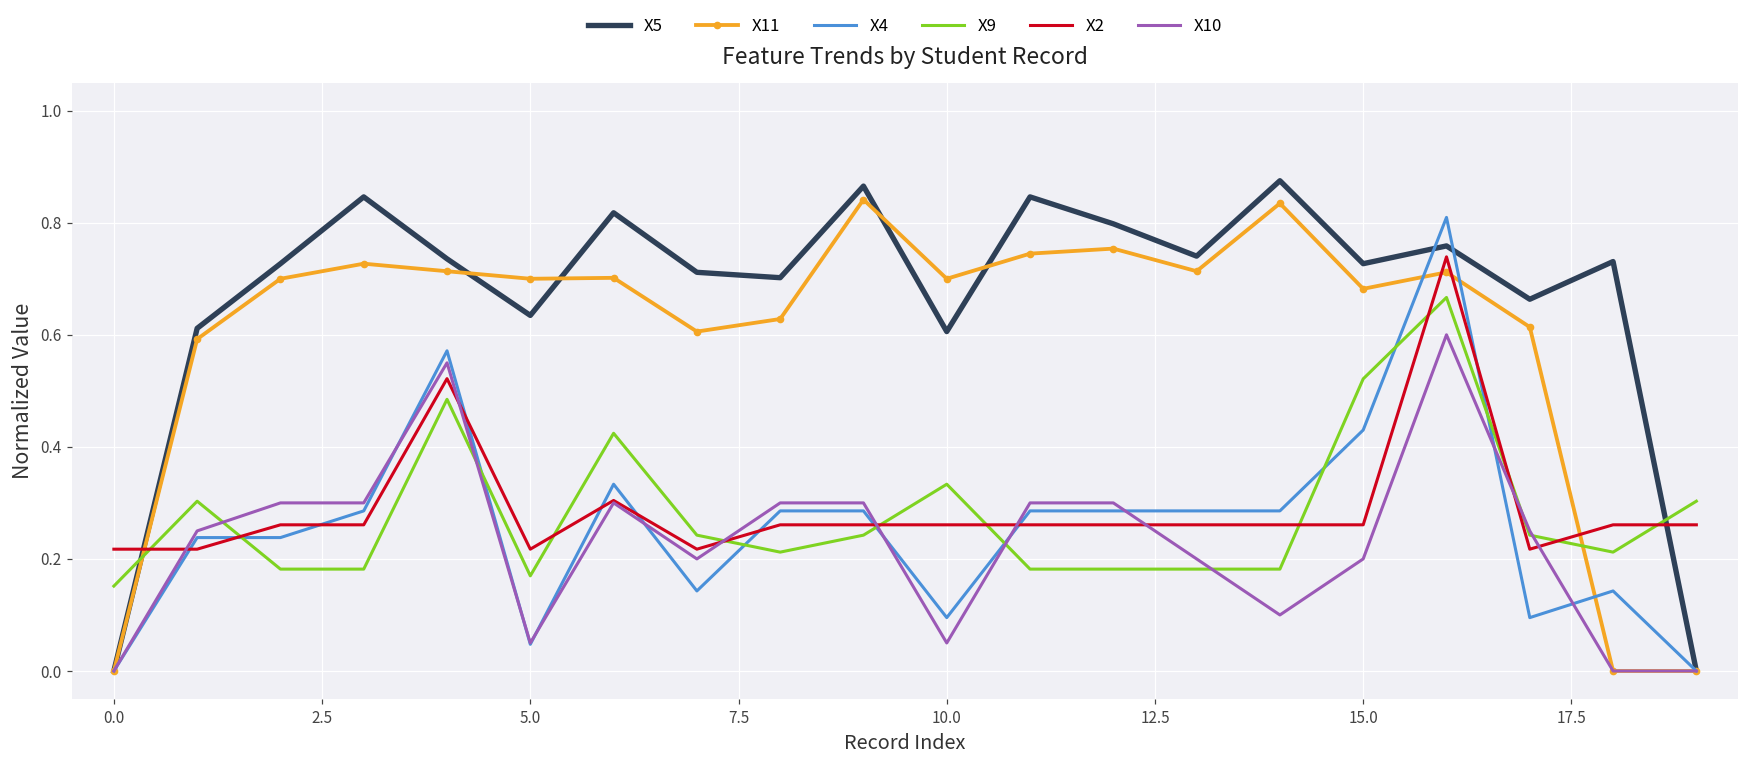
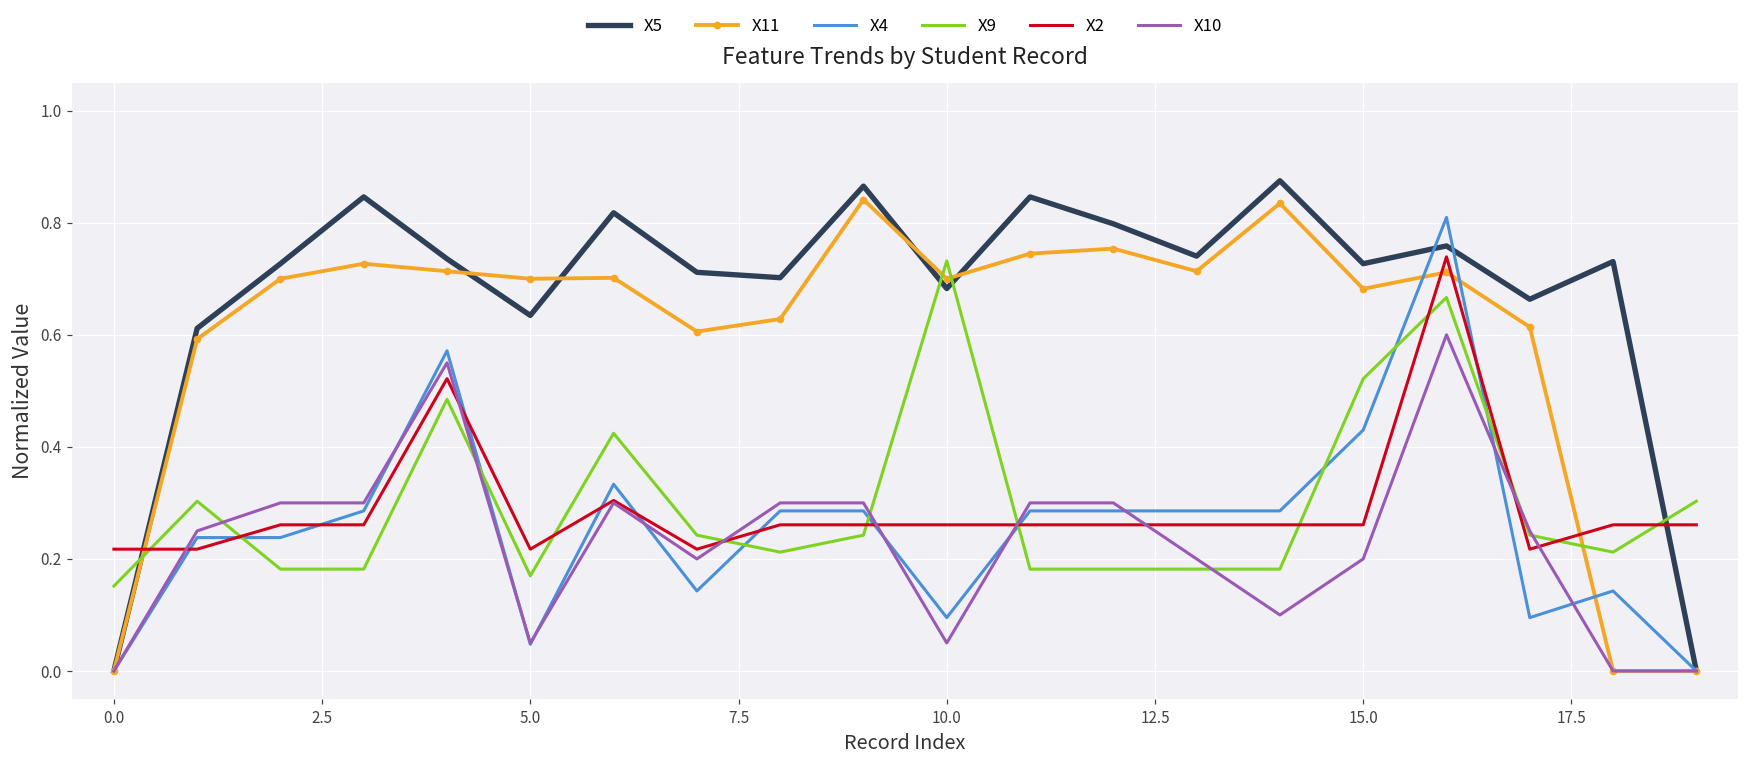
X5, 10.0: 0.61 -> 0.68
X9, 10.0: 0.33 -> 0.73
